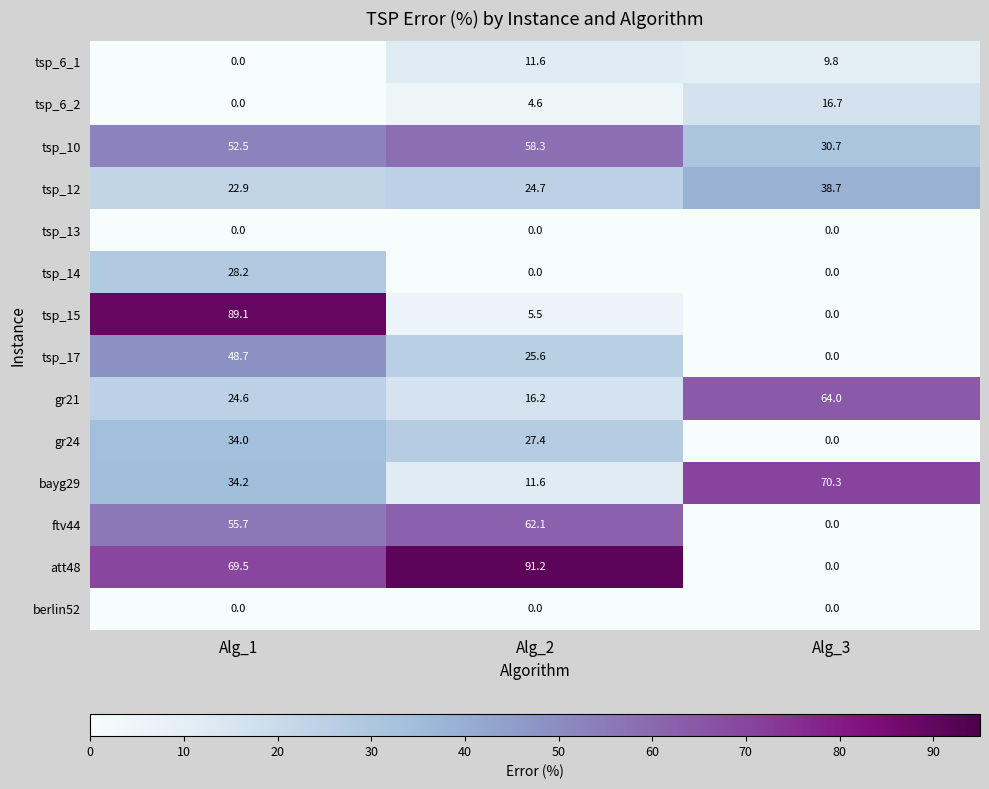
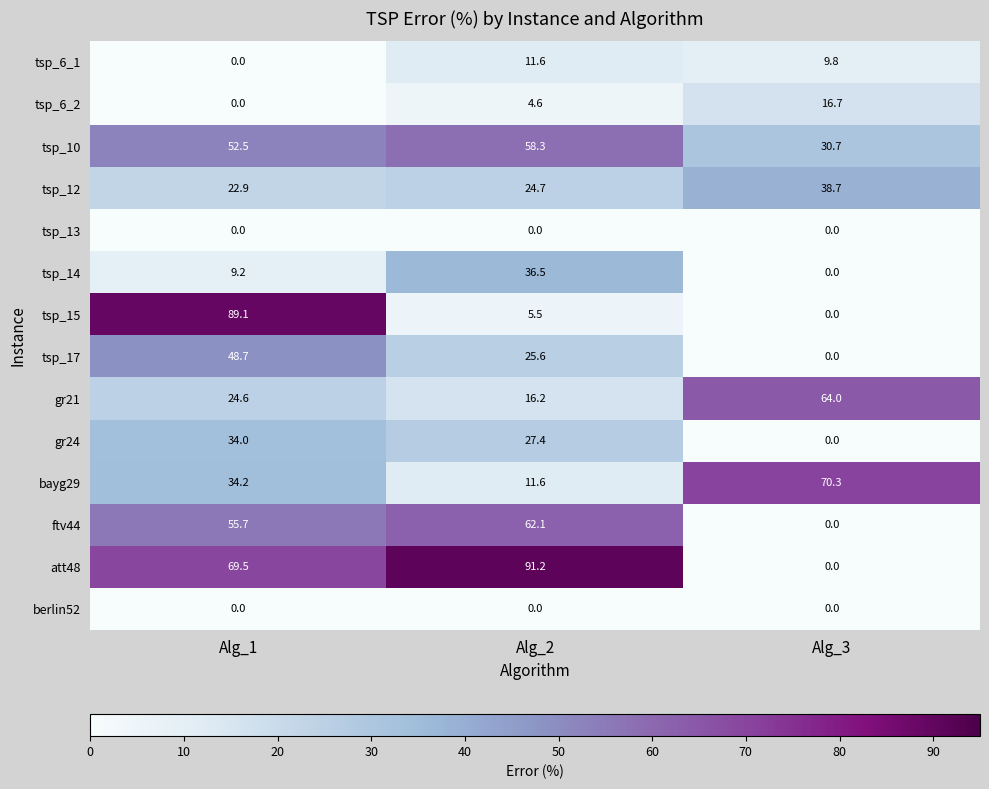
tsp_14, Alg_1: 28.2 -> 9.2
tsp_14, Alg_2: 0.0 -> 36.5
